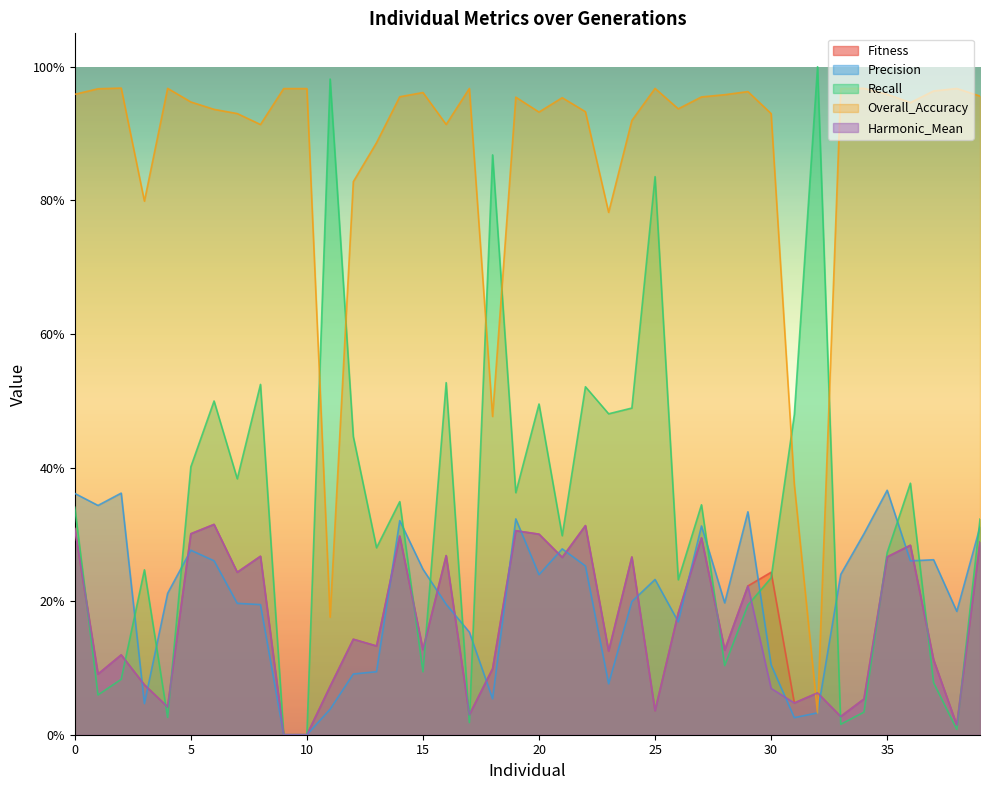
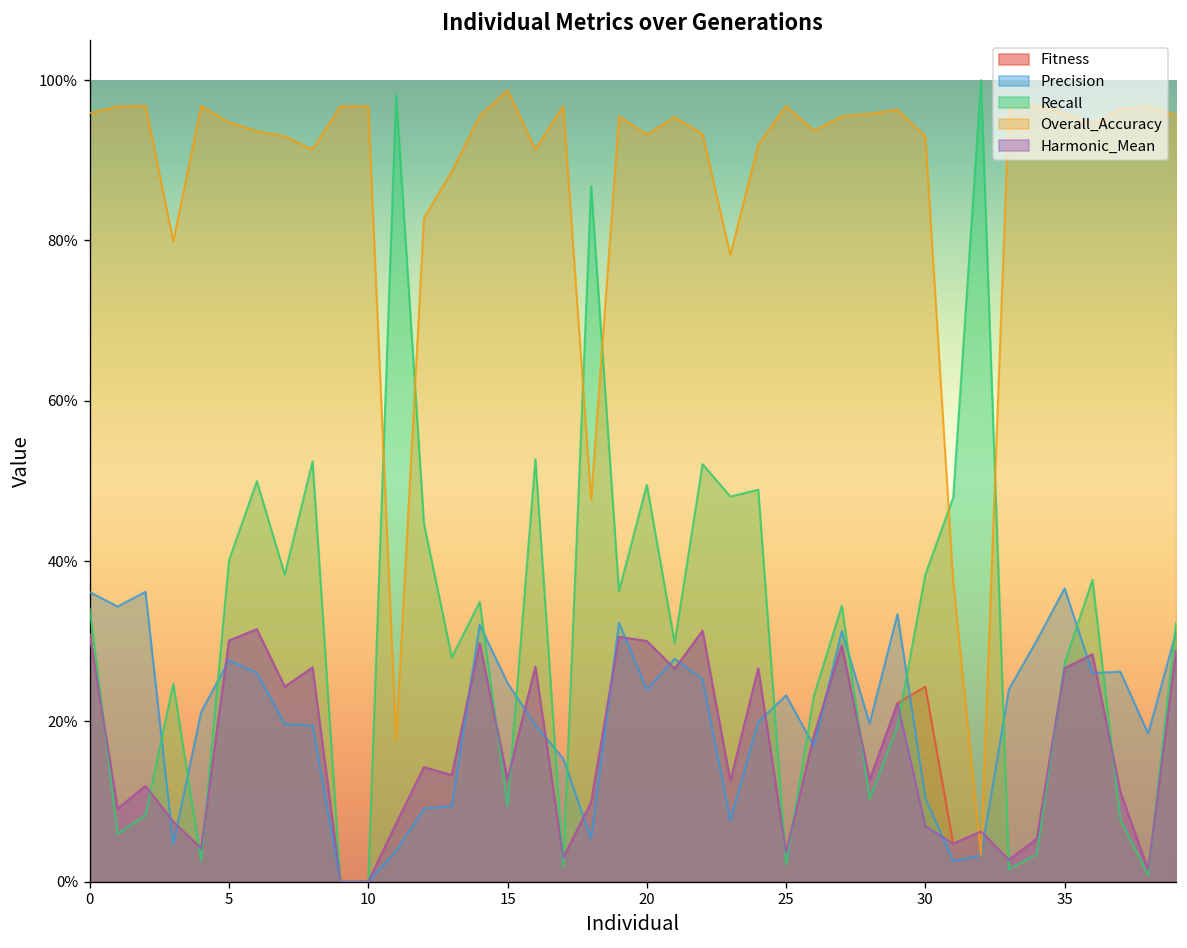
Overall_Accuracy, 15: 96% -> 99%
Recall, 25: 84% -> 2%
Recall, 30: 23% -> 38%
